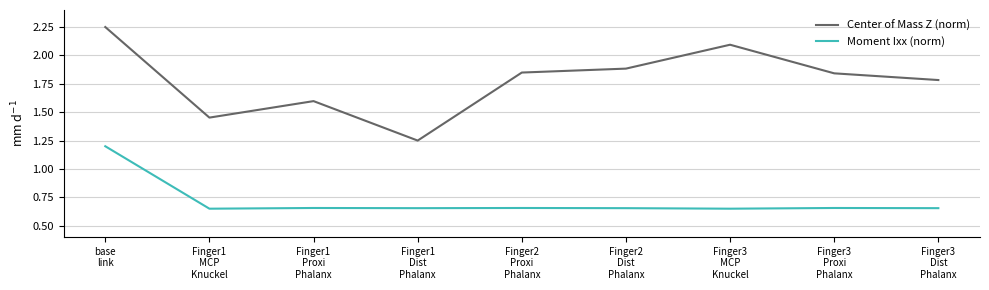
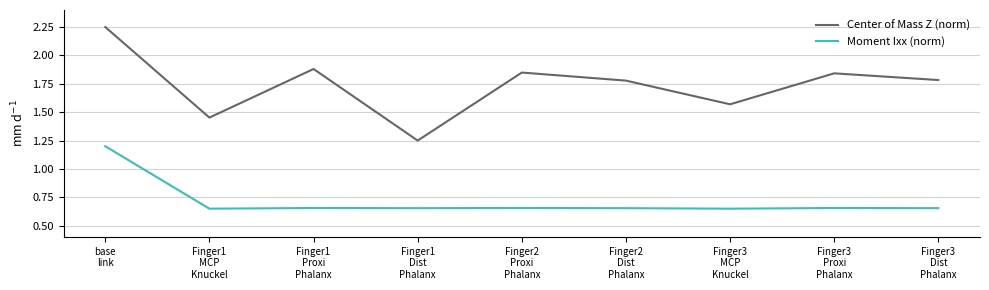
Center of Mass Z (norm), Finger1 Proxi Phalanx: 1.60 -> 1.88
Center of Mass Z (norm), Finger2 Dist Phalanx: 1.88 -> 1.78
Center of Mass Z (norm), Finger3 MCP Knuckel: 2.09 -> 1.57
